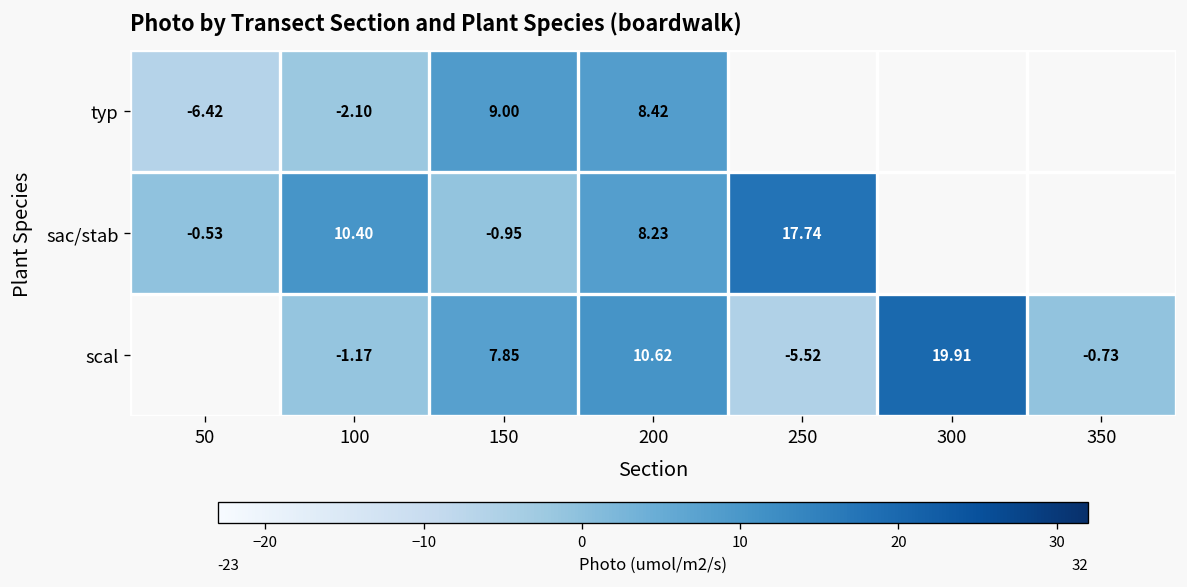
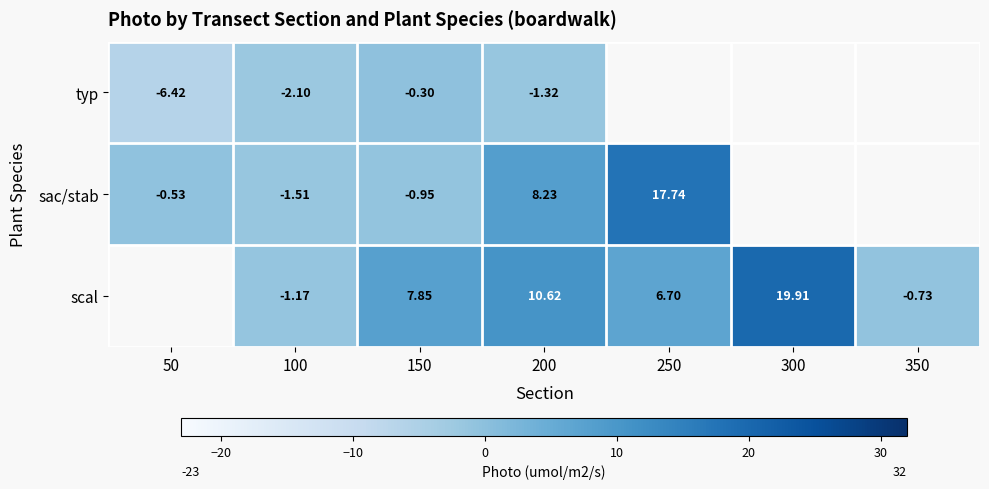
typ, 150: 9.00 -> -0.30
typ, 200: 8.42 -> -1.32
sac/stab, 100: 10.40 -> -1.51
scal, 250: -5.52 -> 6.70
